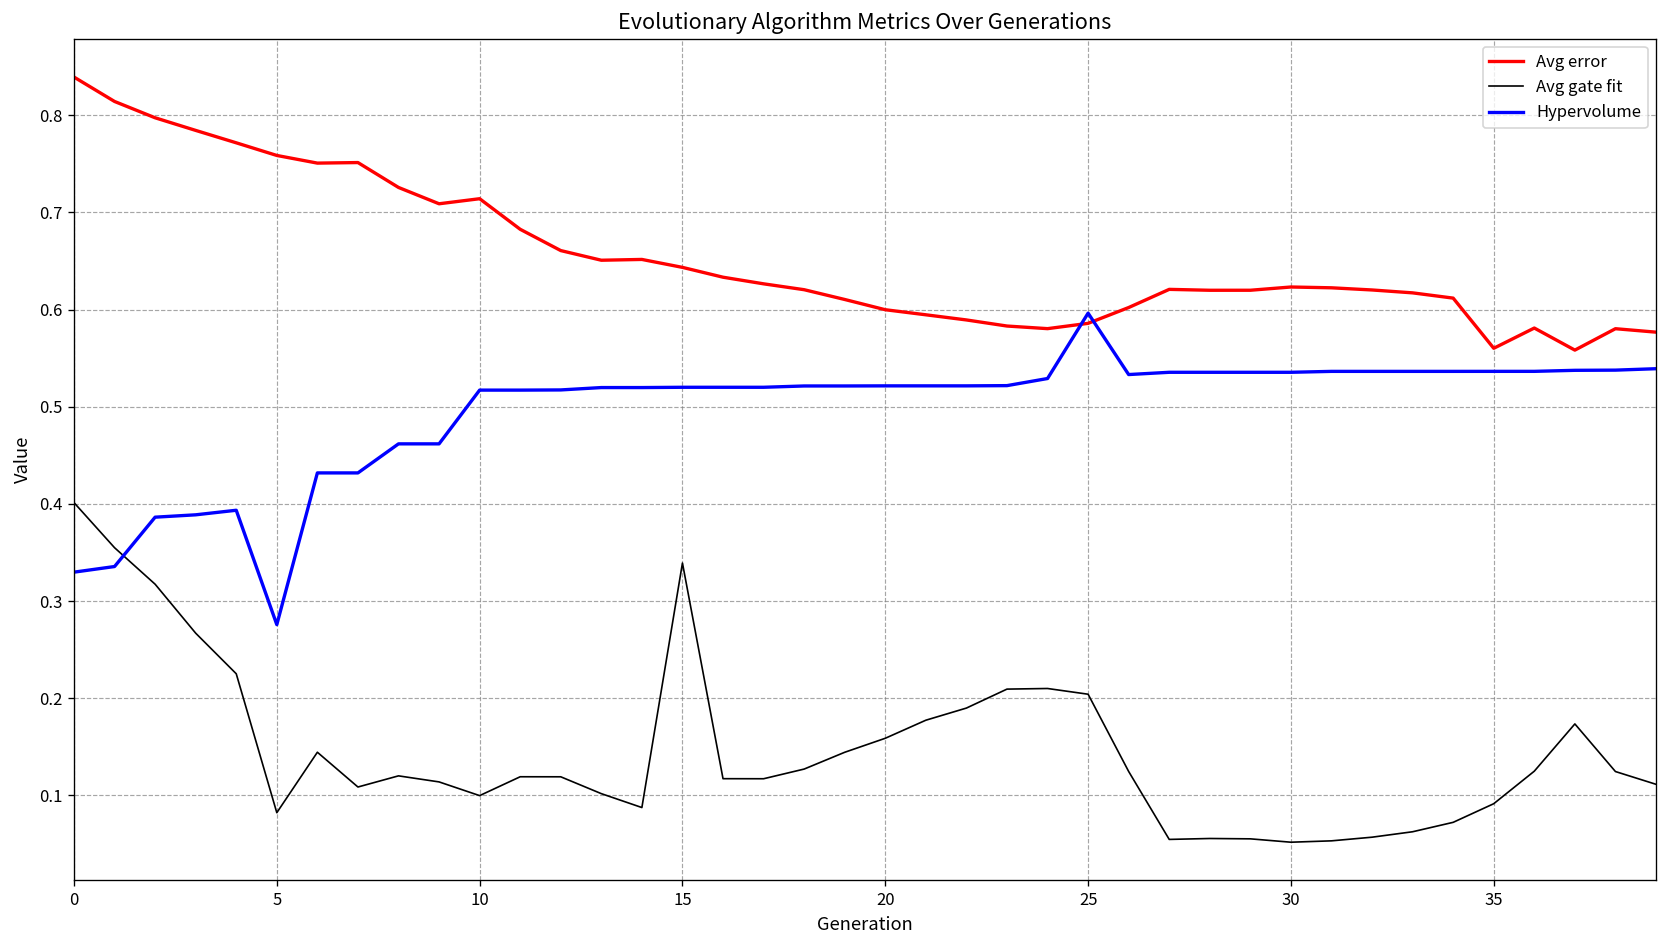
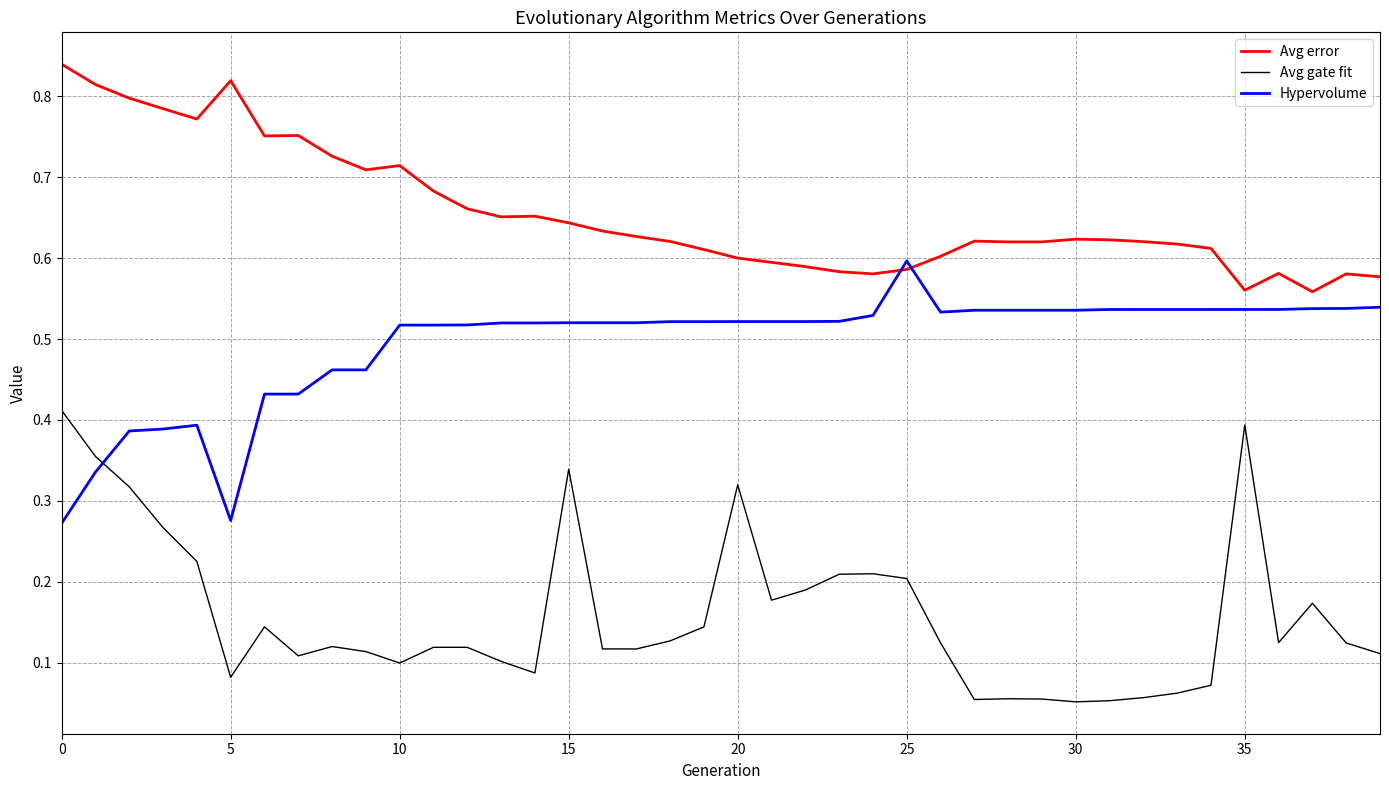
Avg gate fit, 0: 0.40 -> 0.41
Hypervolume, 0: 0.33 -> 0.27
Avg error, 5: 0.76 -> 0.82
Avg gate fit, 20: 0.16 -> 0.32
Avg gate fit, 35: 0.09 -> 0.39
